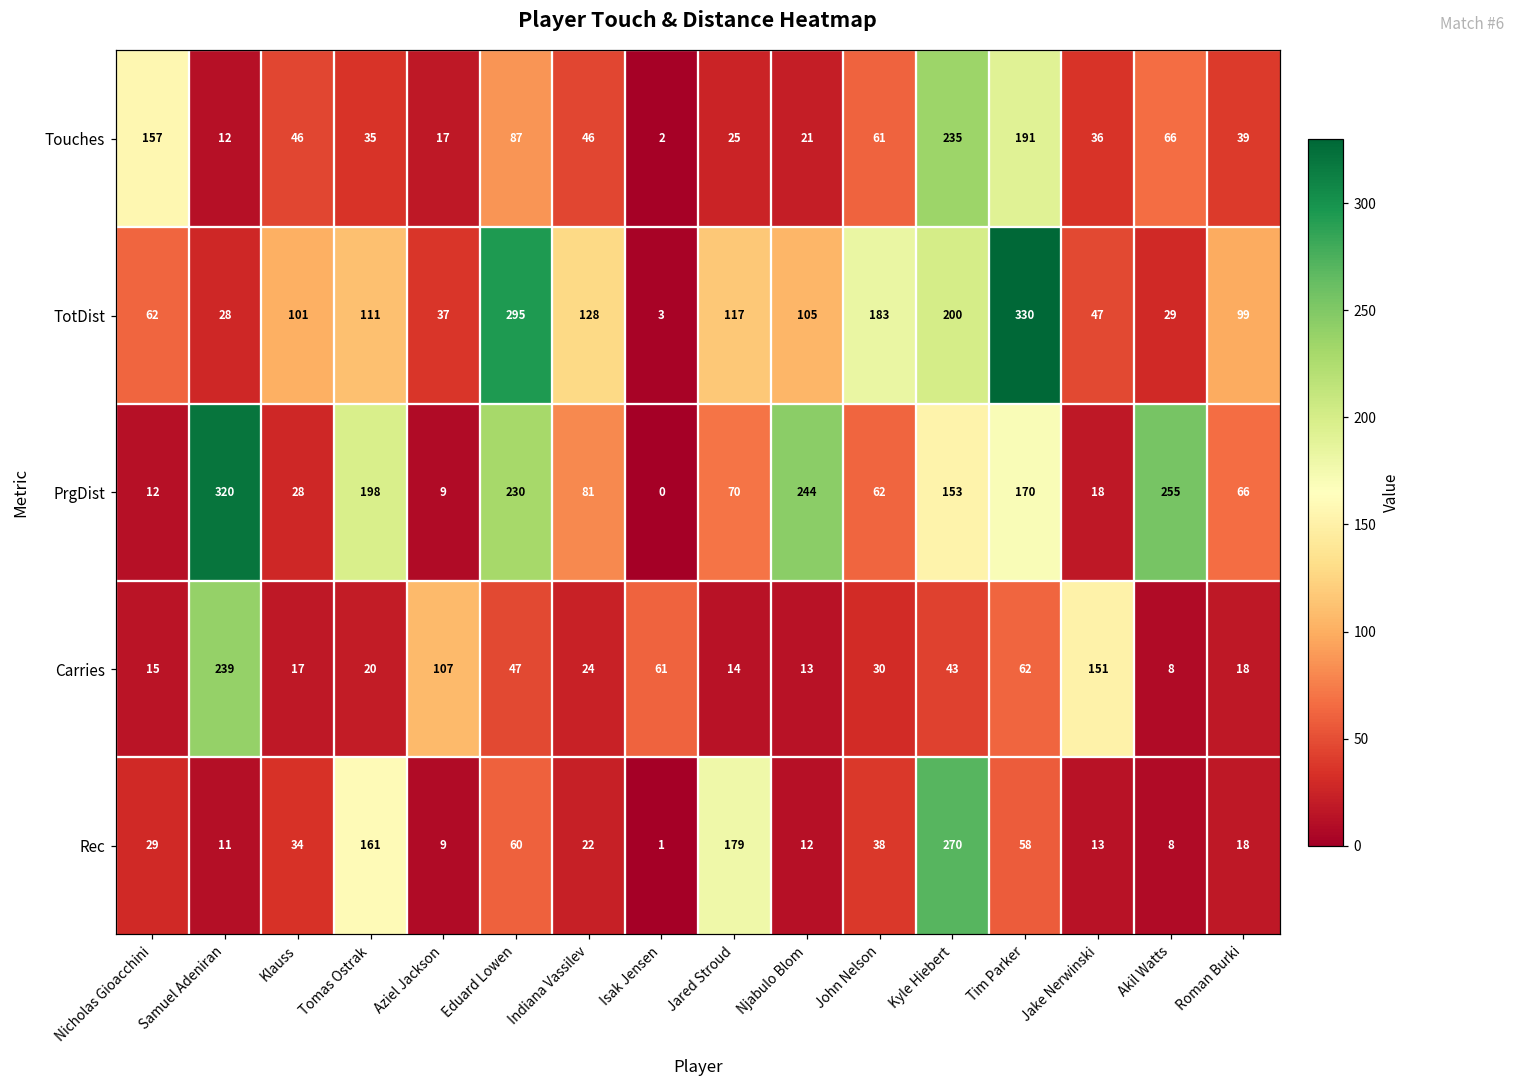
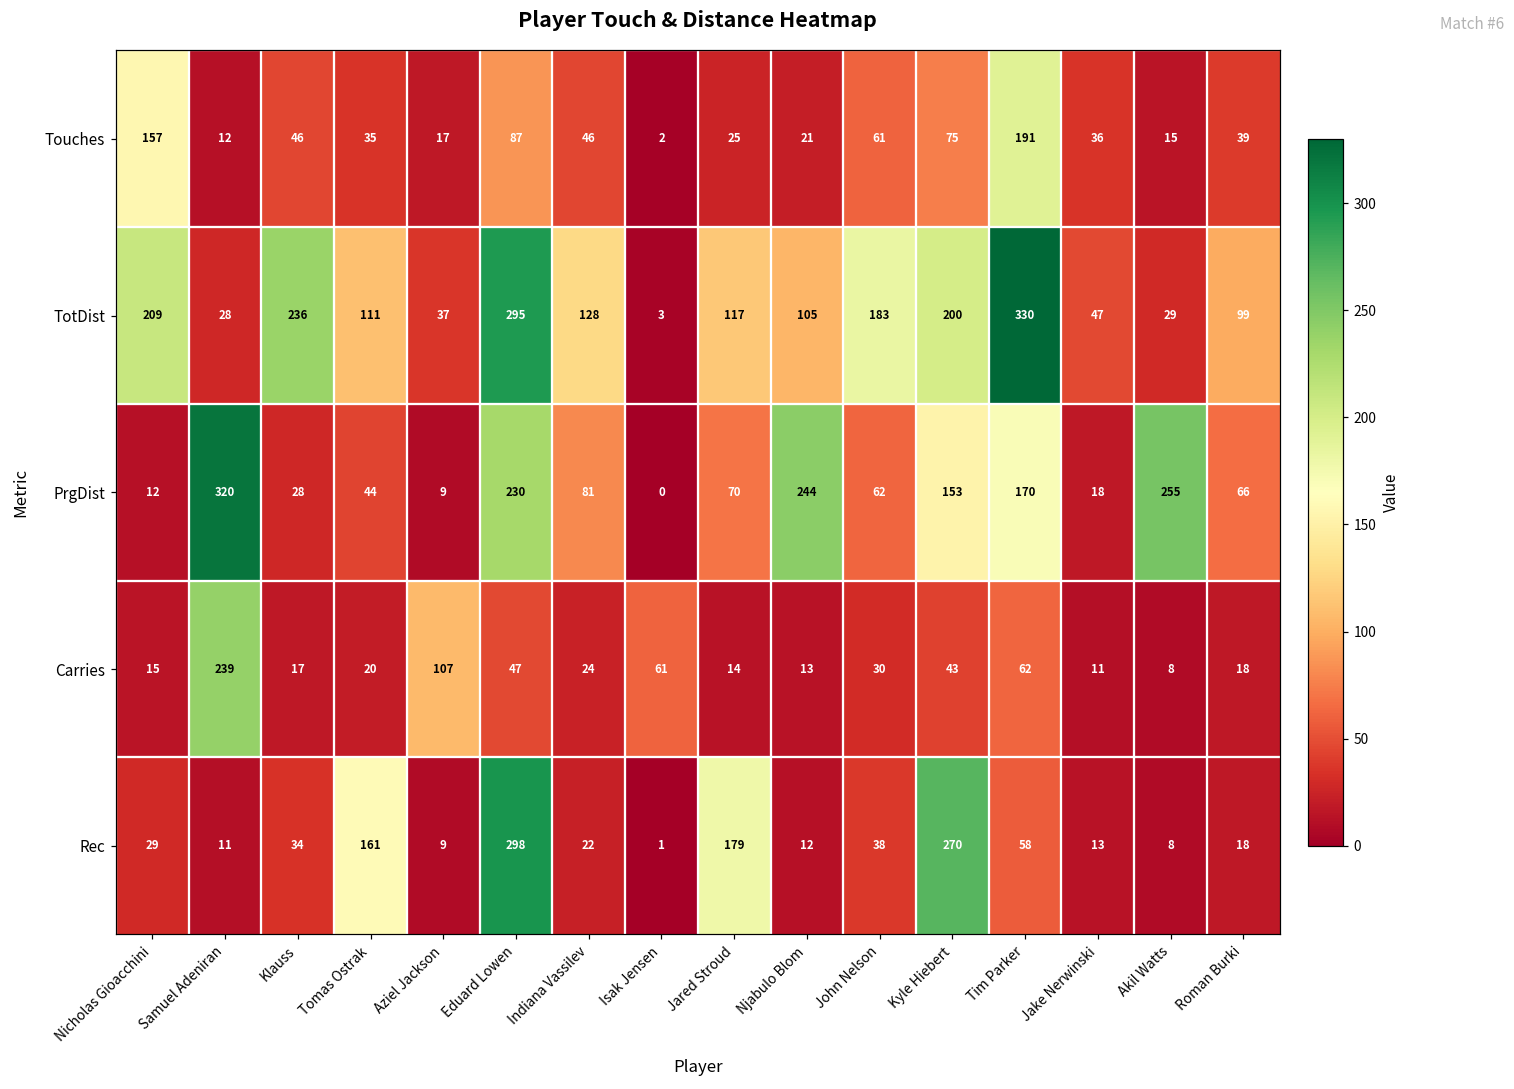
Touches, Kyle Hiebert: 235 -> 75
Touches, Akil Watts: 66 -> 15
TotDist, Nicholas Gioacchini: 62 -> 209
TotDist, Klauss: 101 -> 236
PrgDist, Tomas Ostrak: 198 -> 44
Carries, Jake Nerwinski: 151 -> 11
Rec, Eduard Lowen: 60 -> 298
